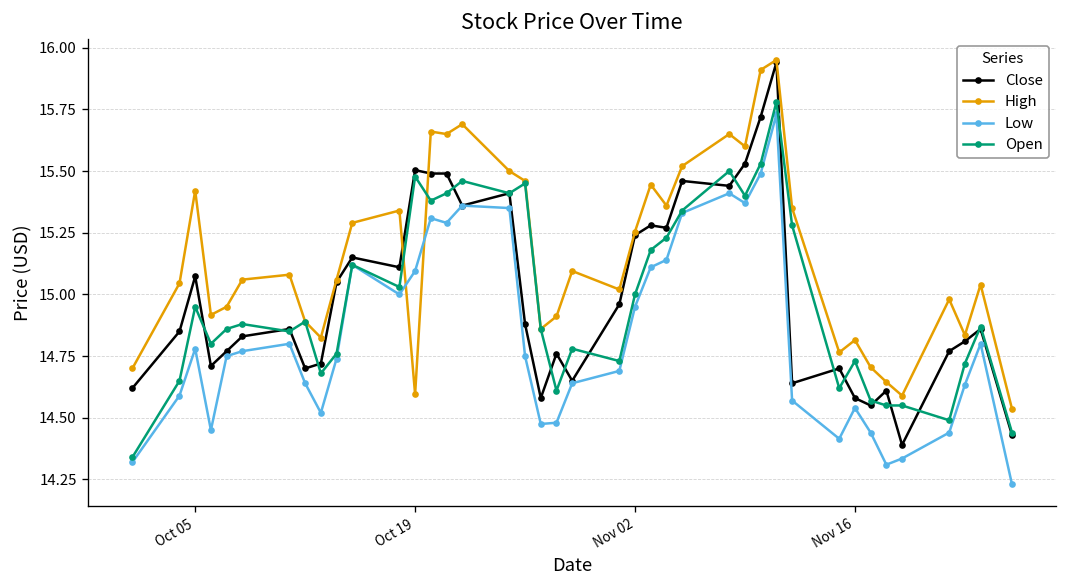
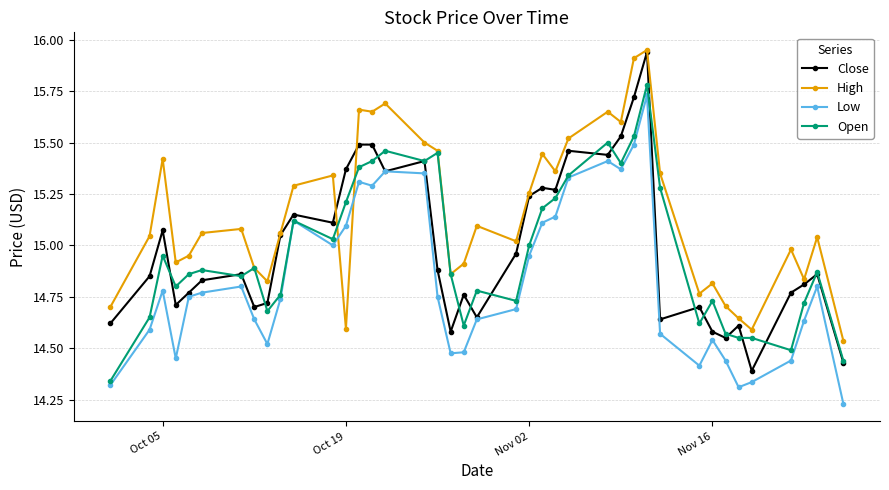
Close, Oct 19: 15.50 -> 15.37
Open, Oct 19: 15.48 -> 15.21
